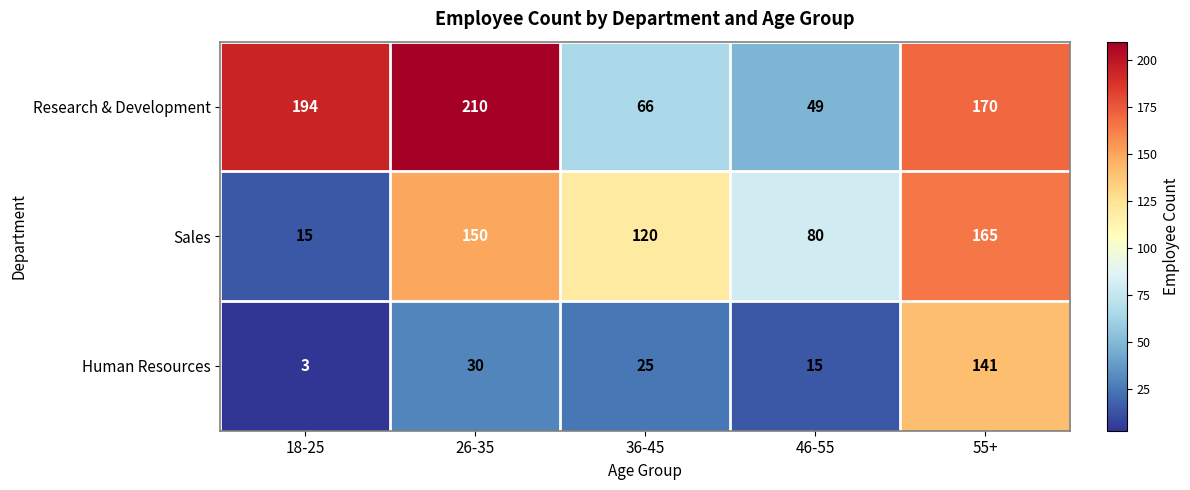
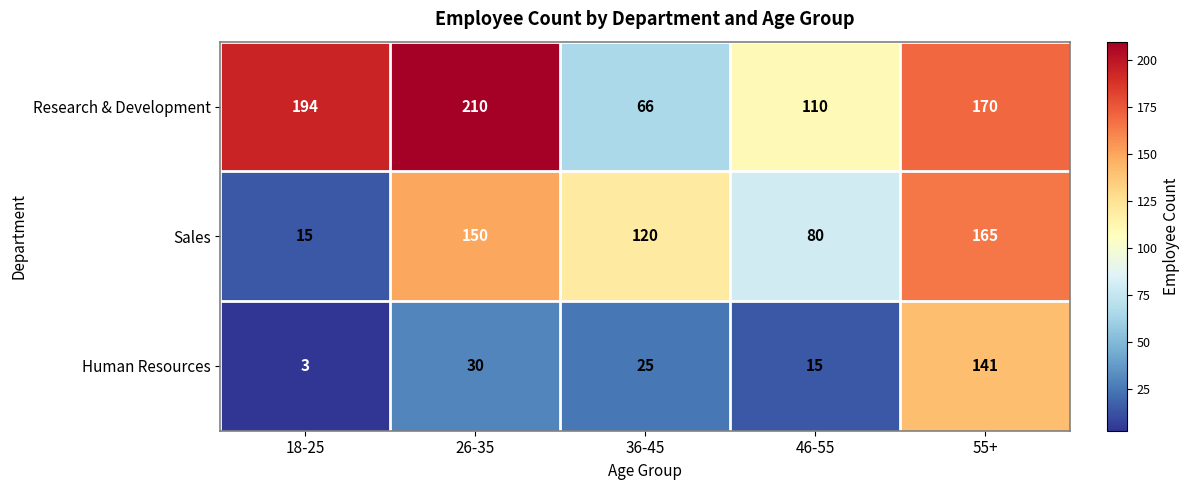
Research & Development, 46-55: 49 -> 110
